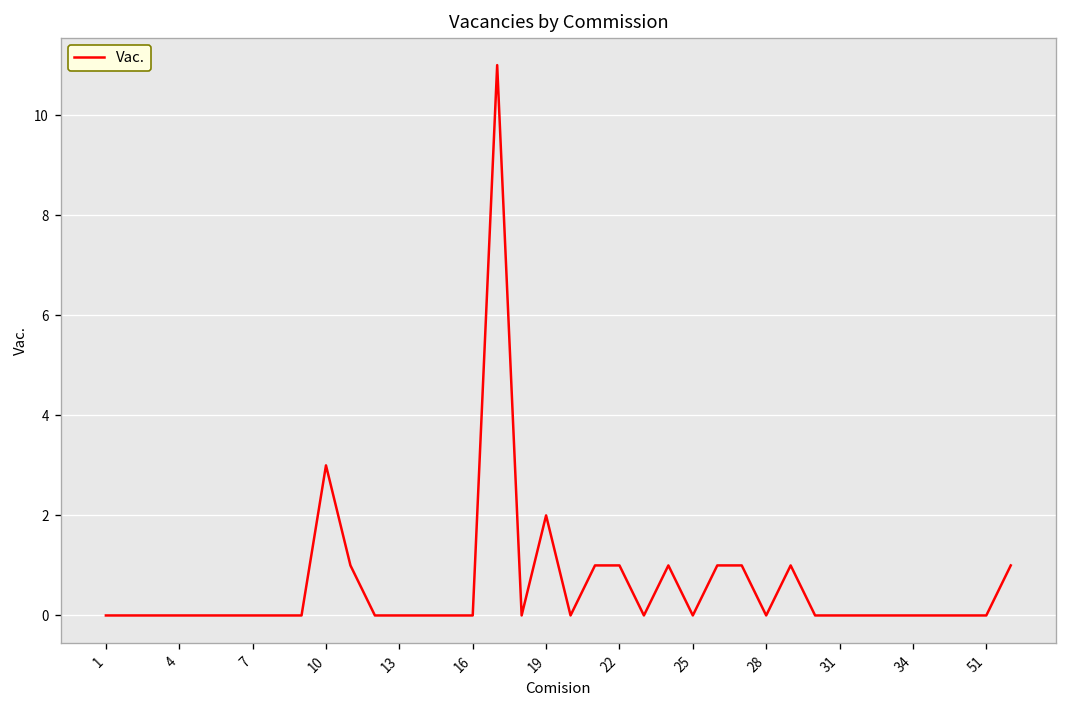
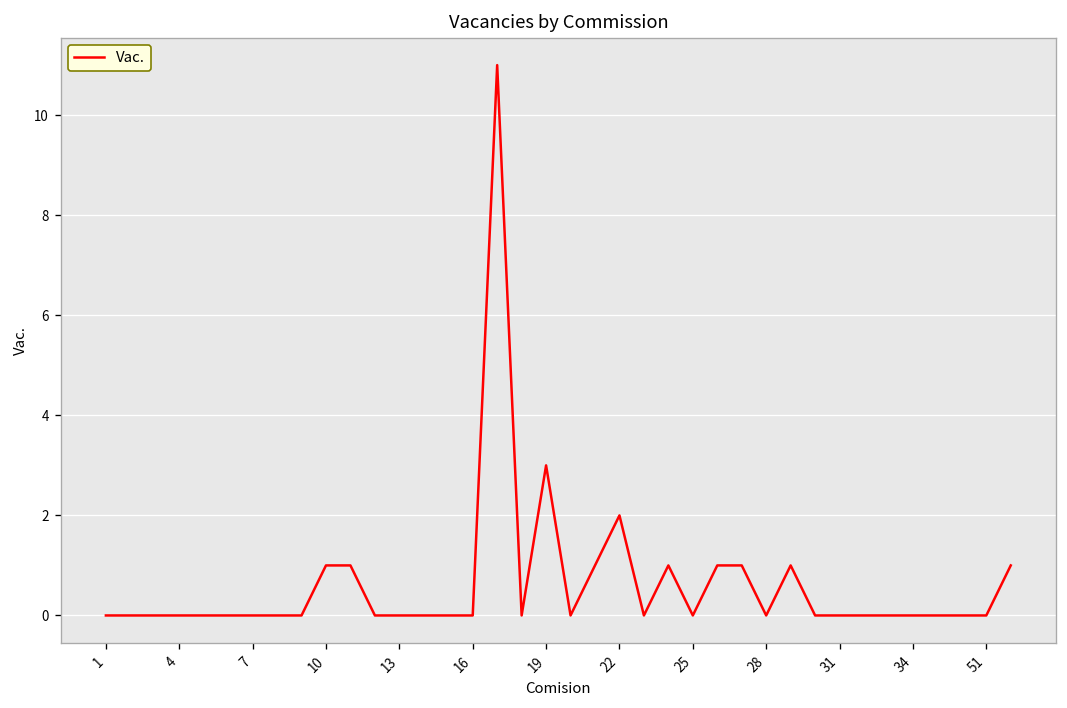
10: 3 -> 1
19: 2 -> 3
22: 1 -> 2
